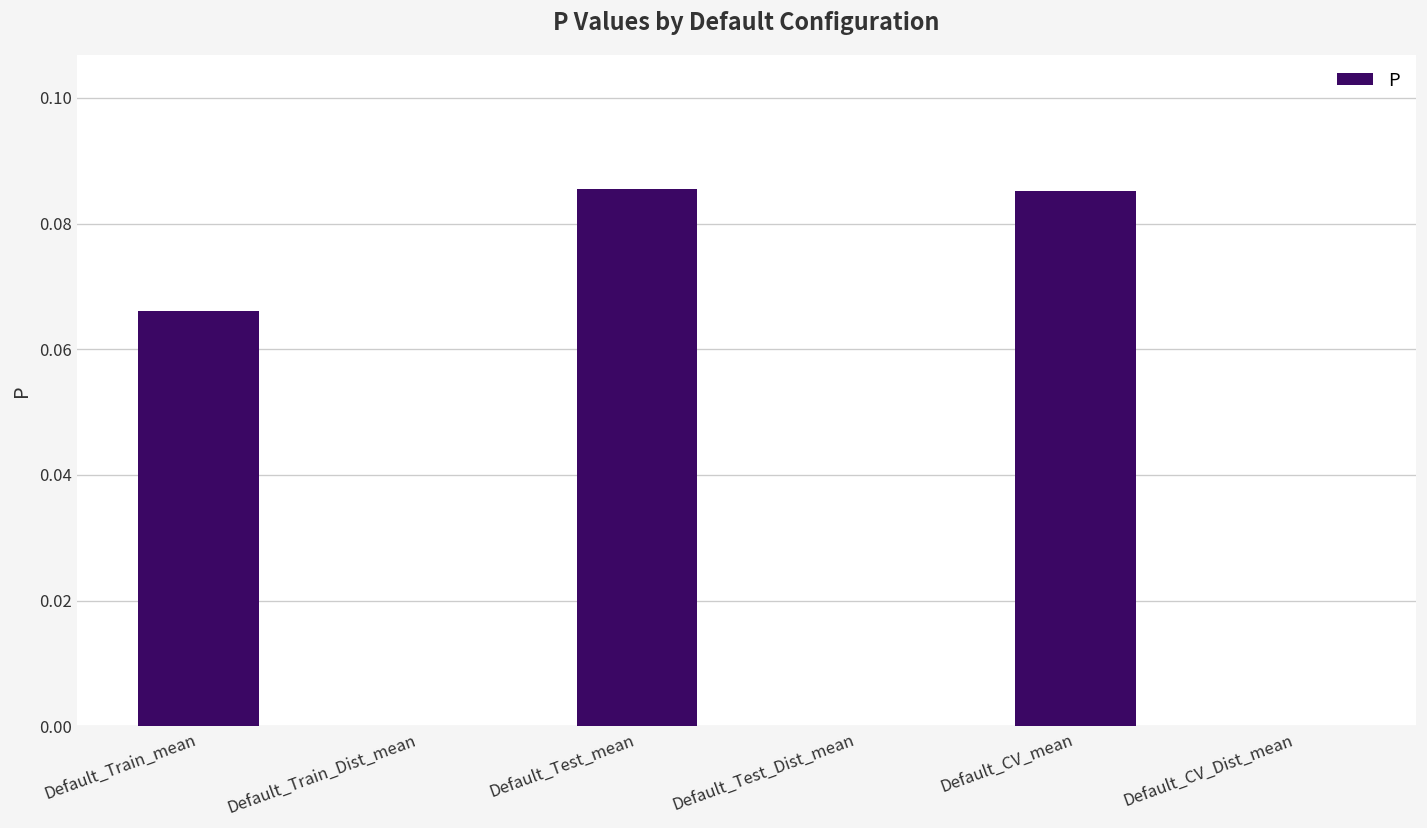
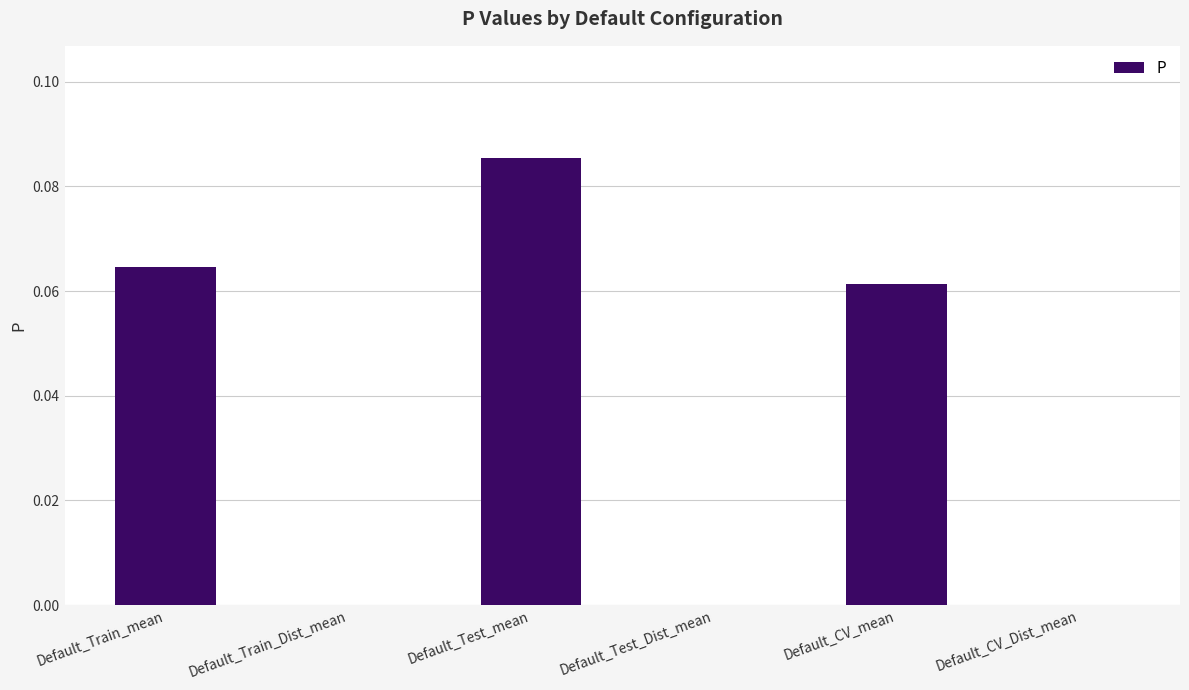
Default_Train_mean: 0.066 -> 0.065
Default_CV_mean: 0.085 -> 0.061
